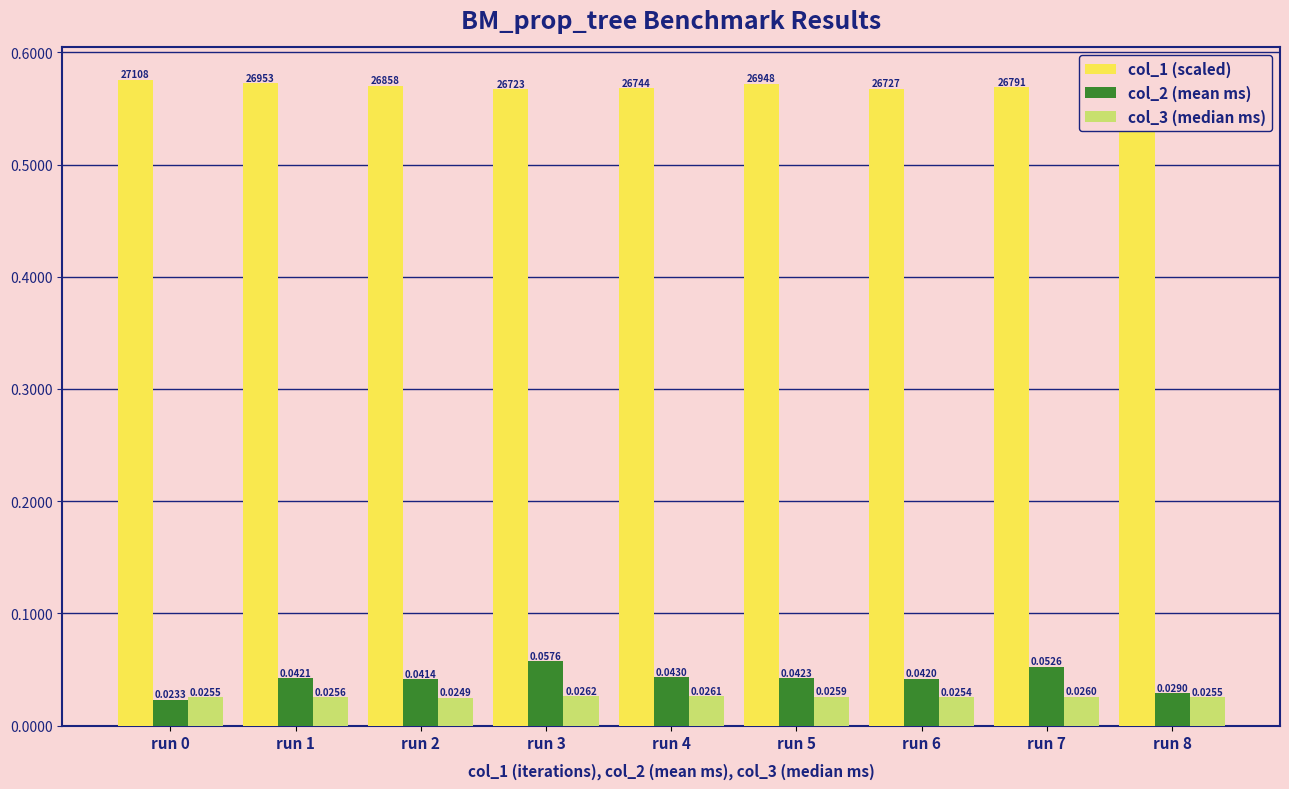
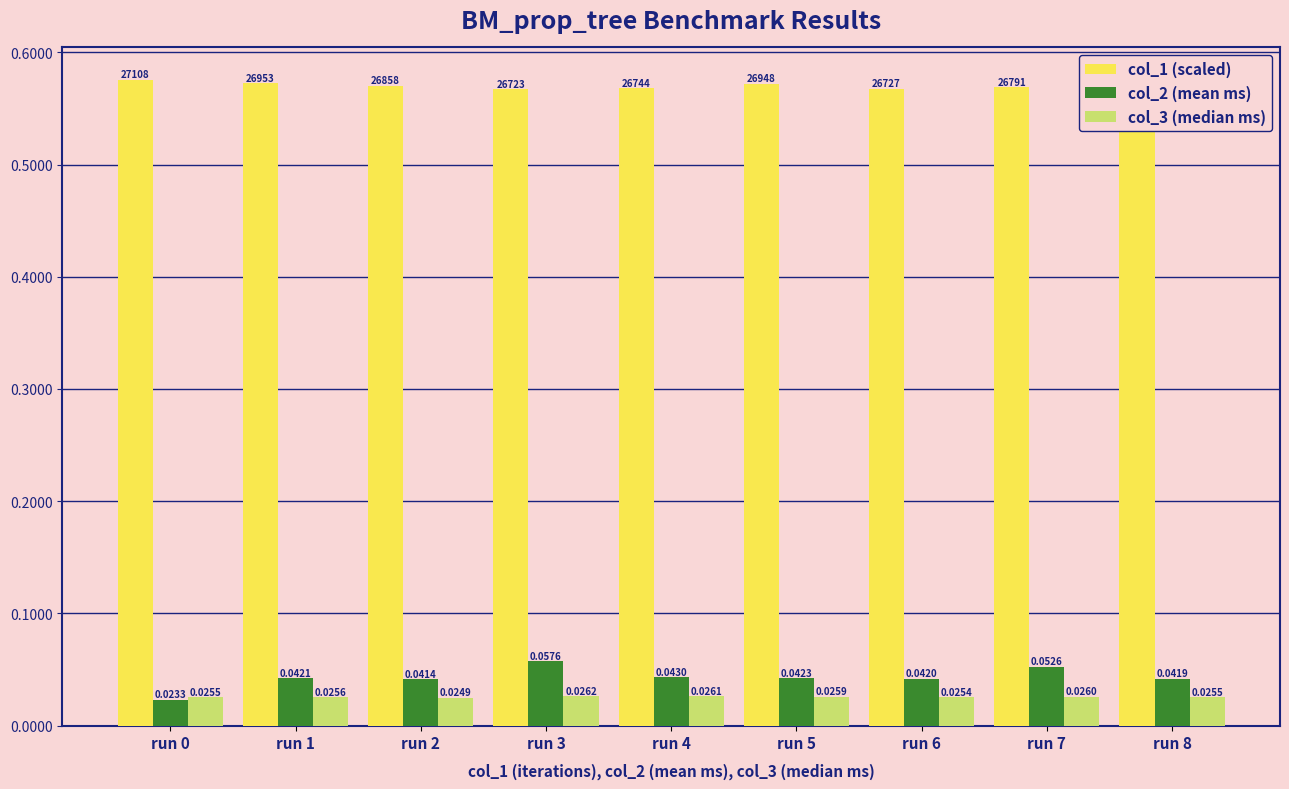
col_2 (mean ms), run 8: 0.0290 -> 0.0419
